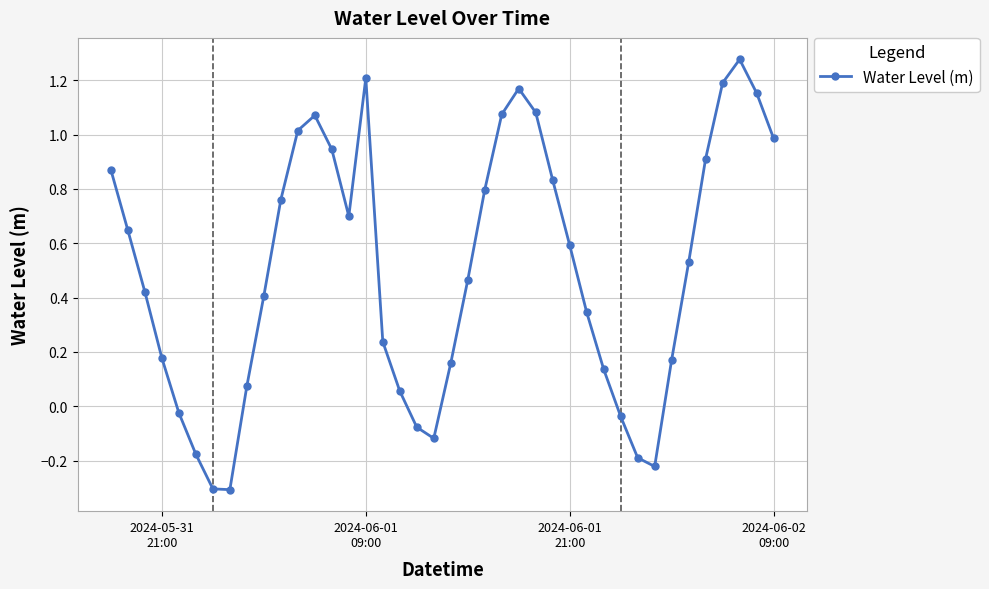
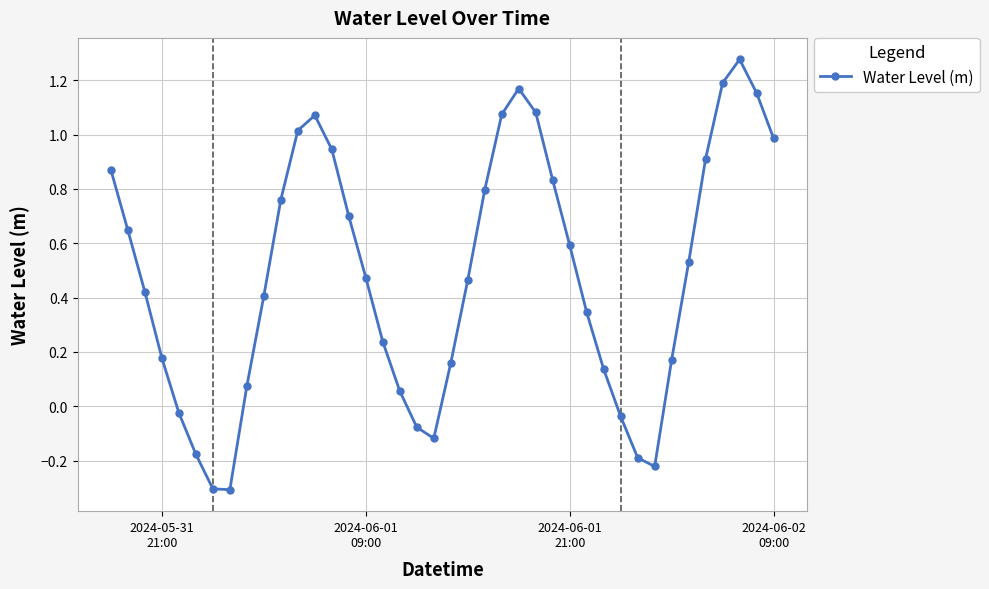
2024-06-01 09:00: 1.21 -> 0.47
